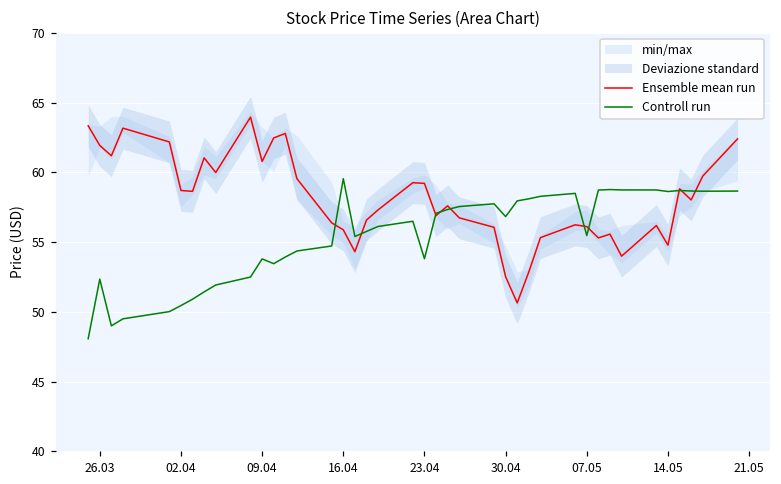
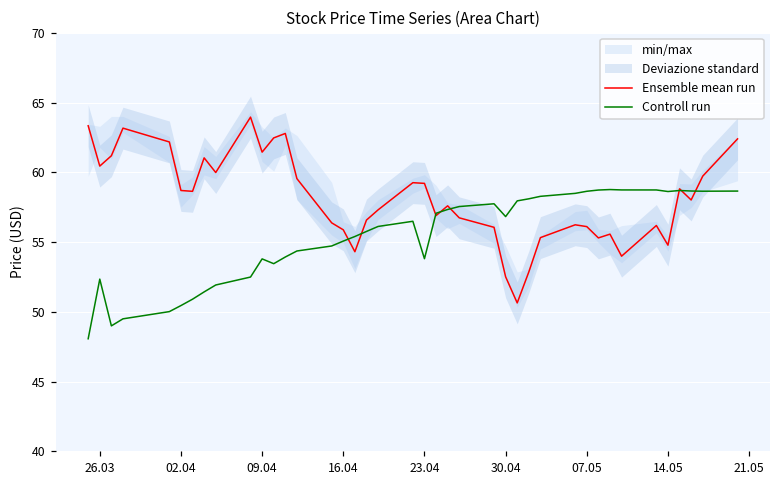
Ensemble mean run, 26.03: 61.9 -> 60.5
Ensemble mean run, 09.04: 60.8 -> 61.5
Controll run, 16.04: 59.5 -> 55.1
Controll run, 07.05: 55.5 -> 58.6
